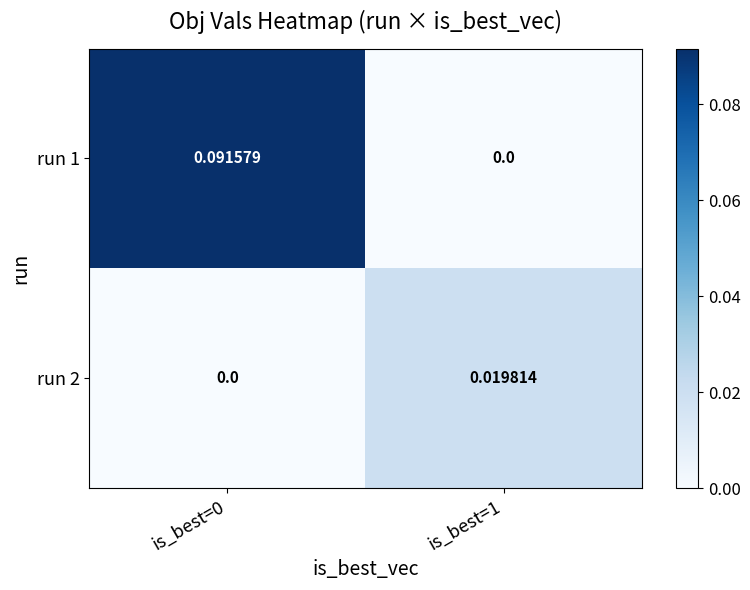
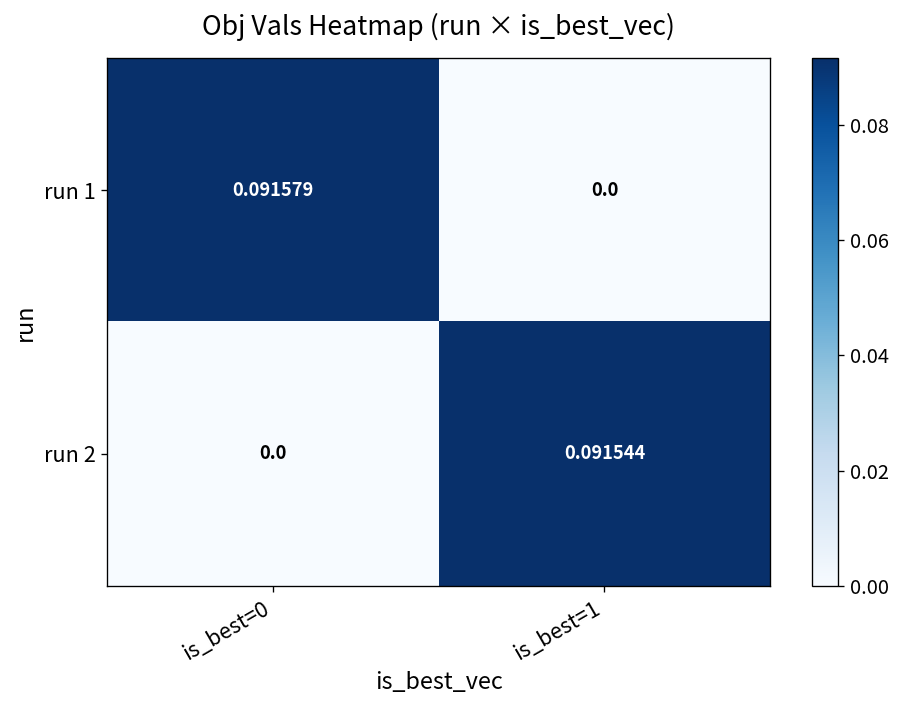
run 2, is_best=1: 0.019814 -> 0.091544
